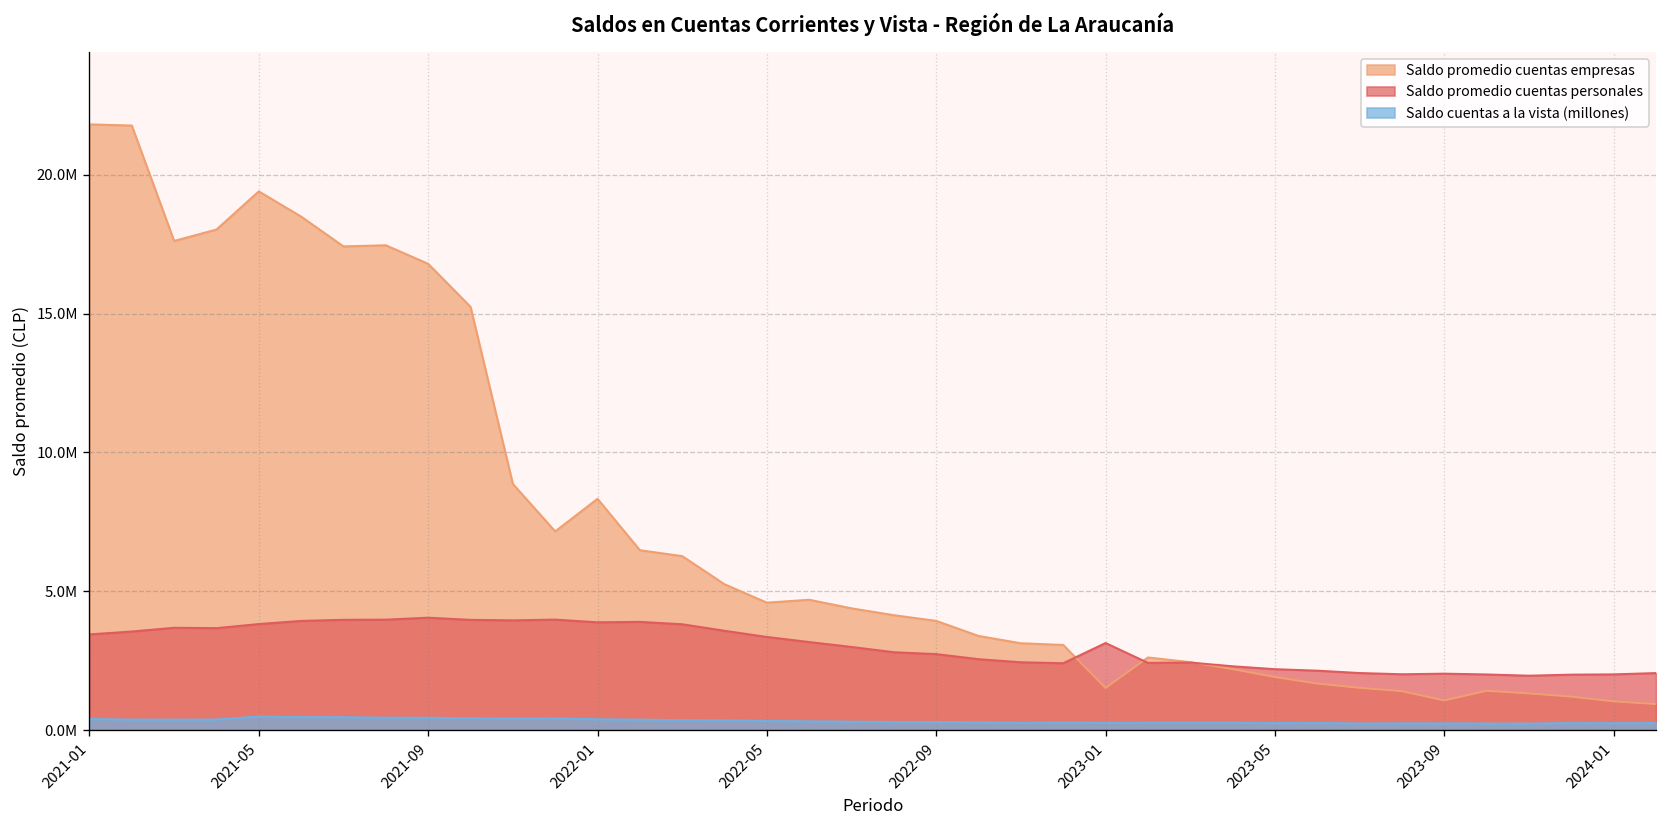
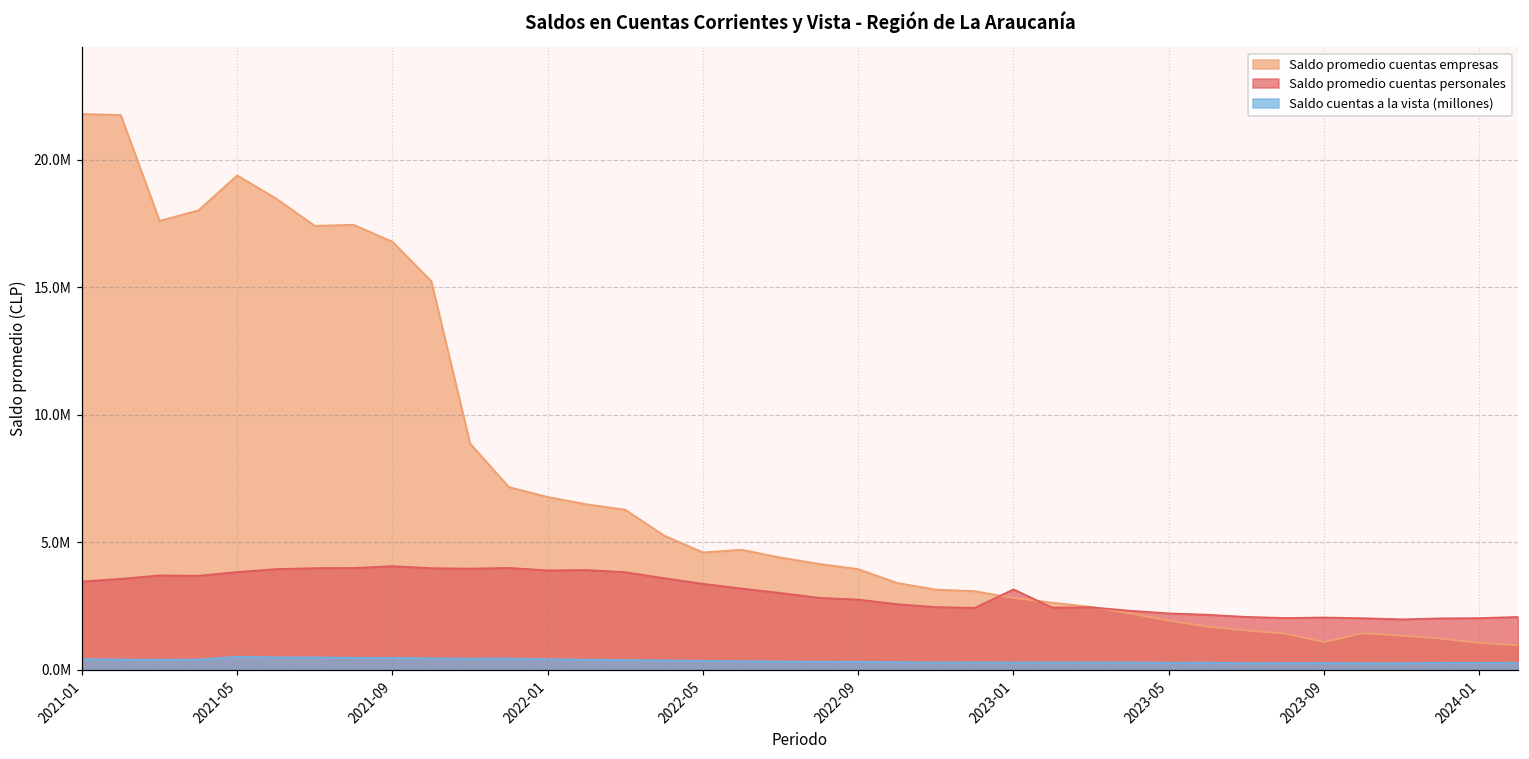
Saldo promedio cuentas empresas, 2022-01: 8300000 -> 6800000
Saldo promedio cuentas empresas, 2023-01: 1500000 -> 2800000
